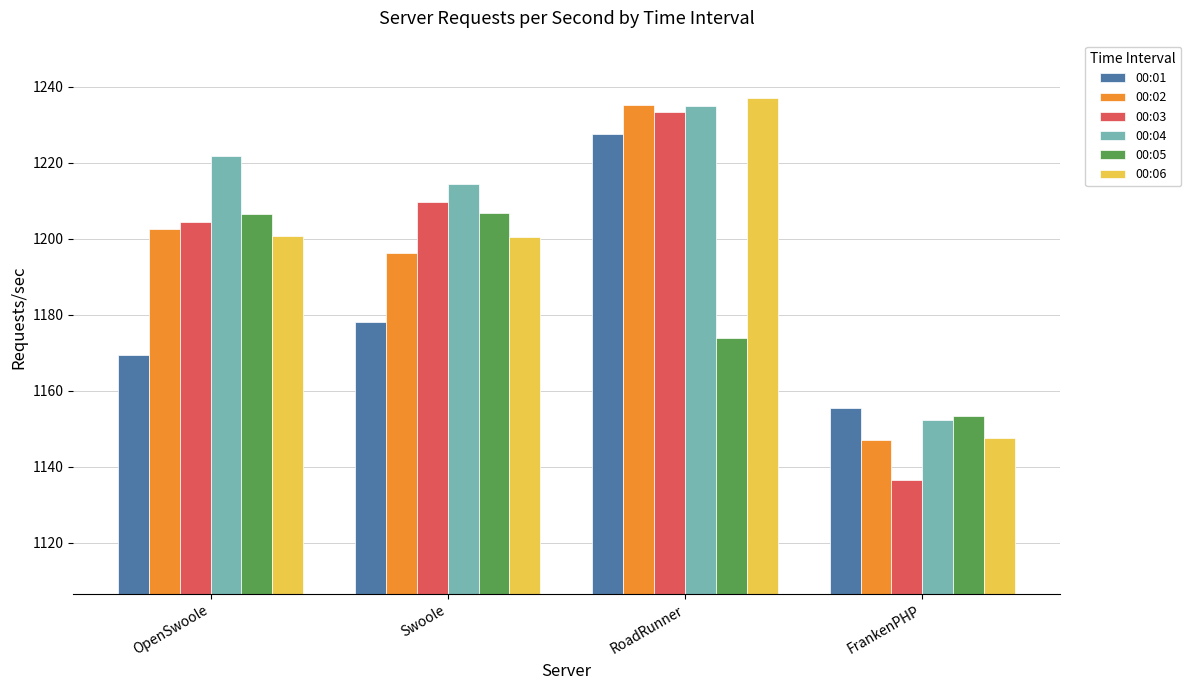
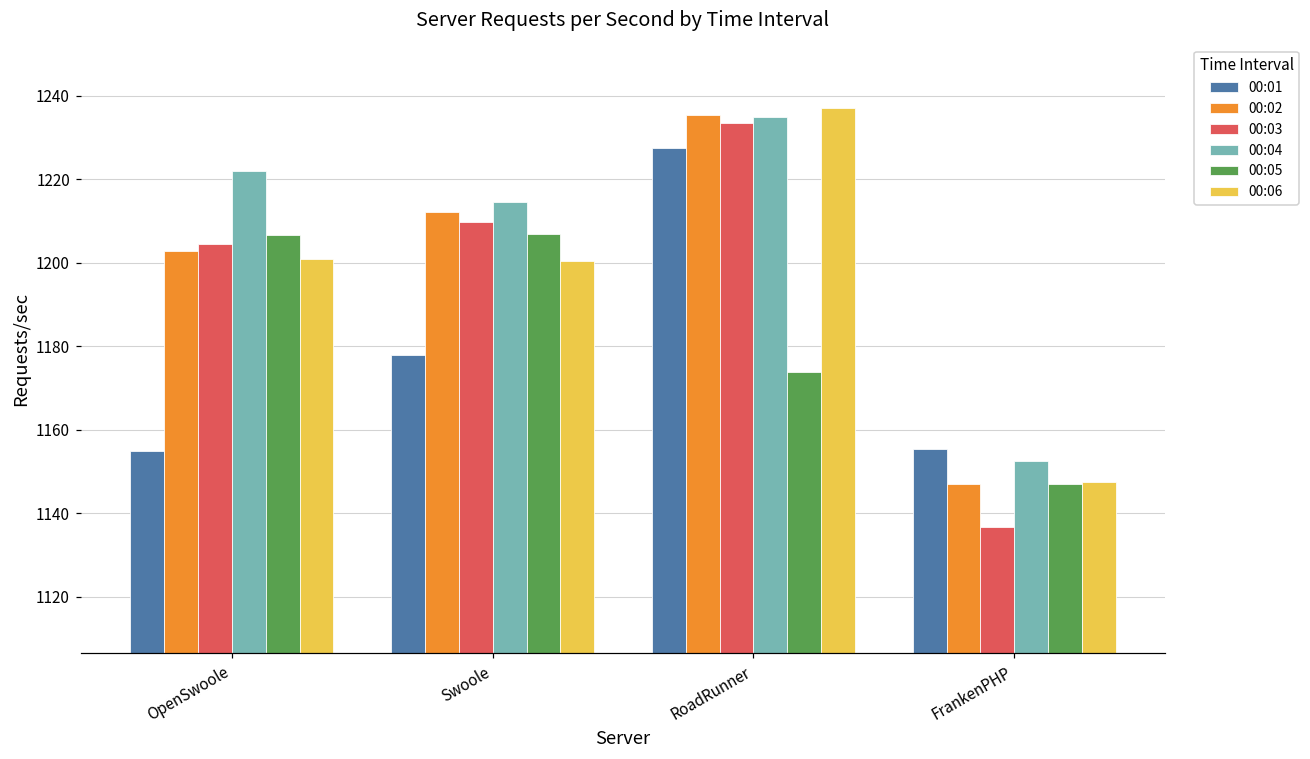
00:01, OpenSwoole: 1169 -> 1155
00:02, Swoole: 1196 -> 1212
00:05, FrankenPHP: 1153 -> 1147
